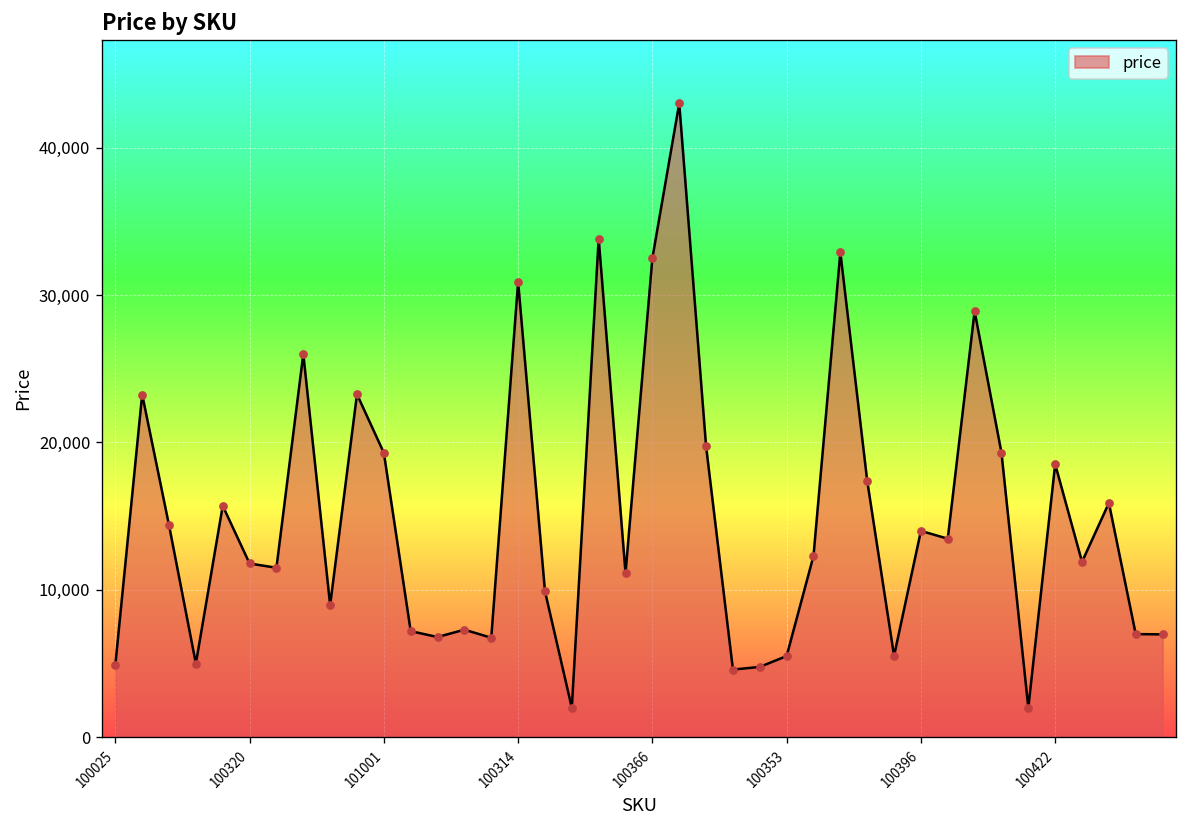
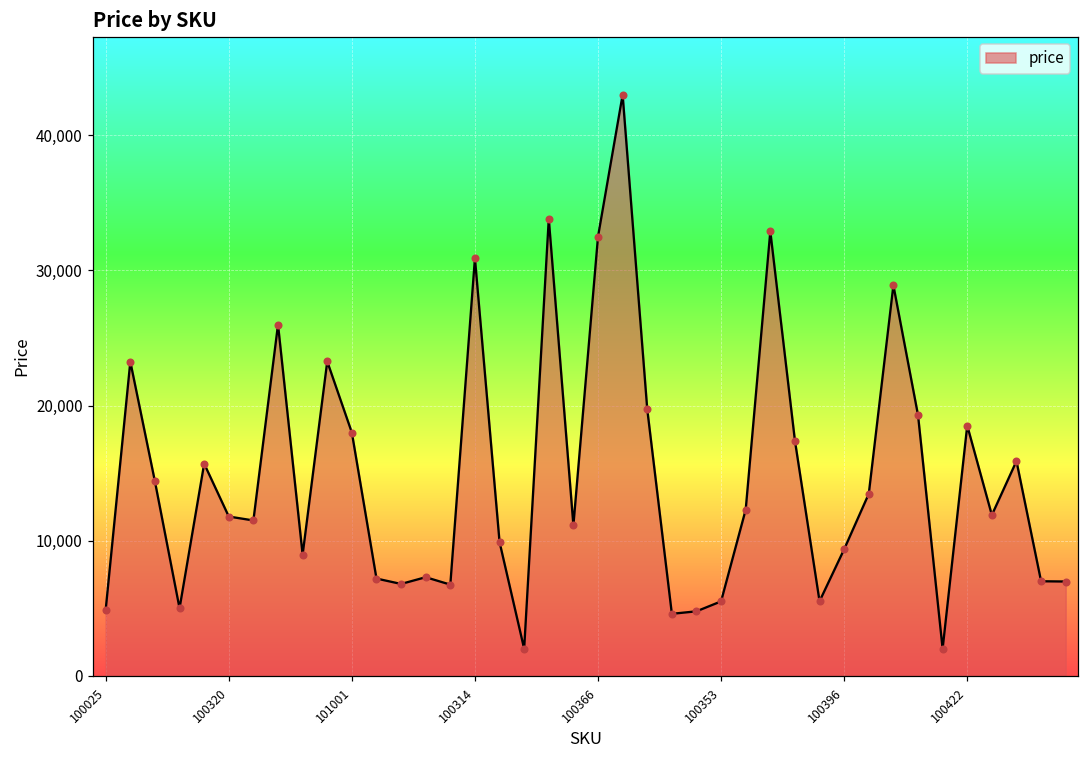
101001: 19,300 -> 18,000
100396: 14,000 -> 9,400
